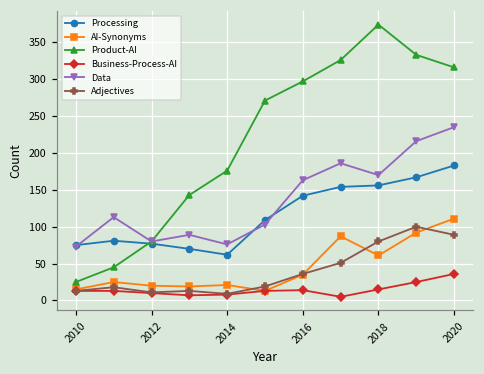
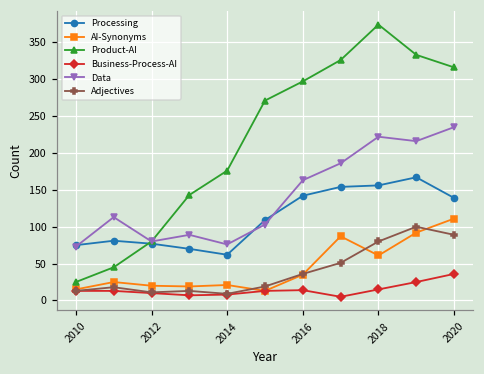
Data, 2018: 170 -> 220
Processing, 2020: 180 -> 140
